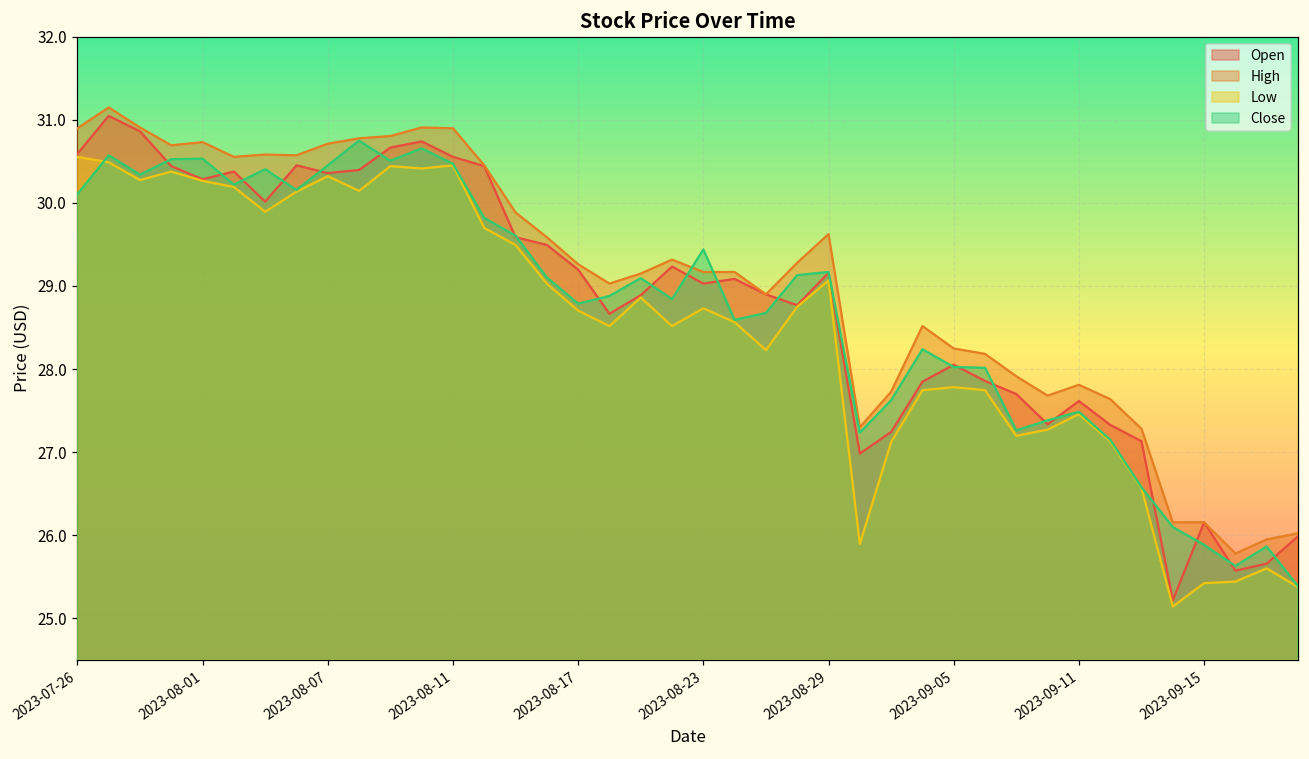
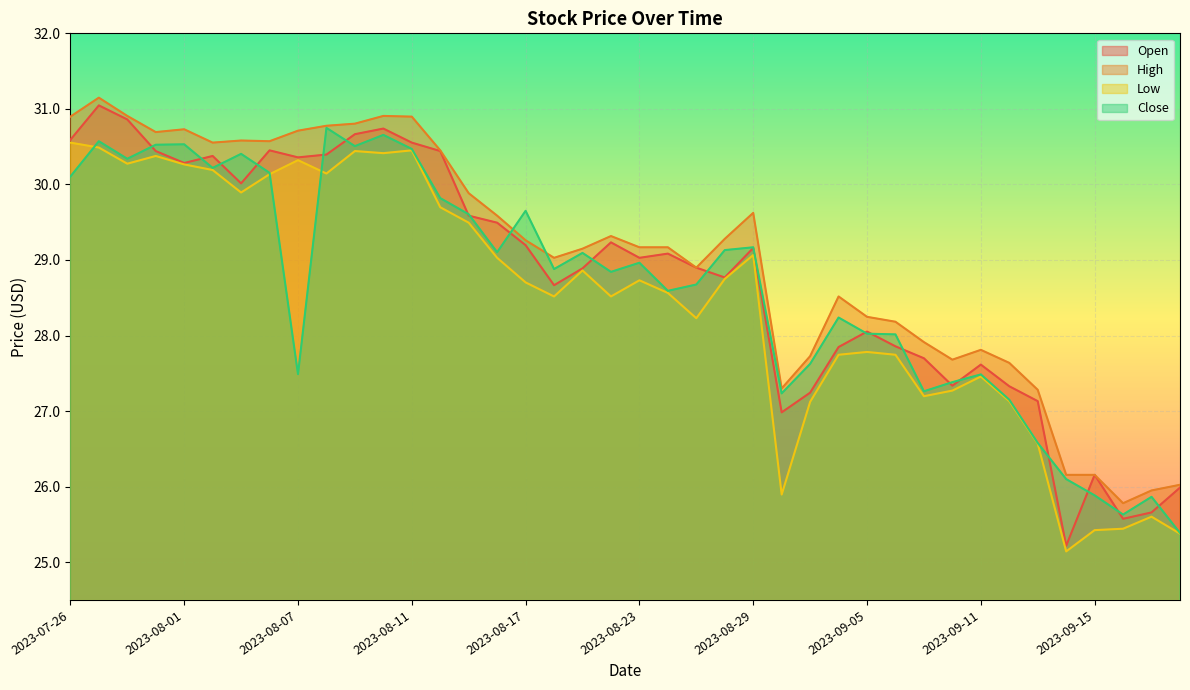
Close, 2023-08-07: 30.5 -> 27.5
Close, 2023-08-17: 28.8 -> 29.7
Close, 2023-08-23: 29.4 -> 29.0
